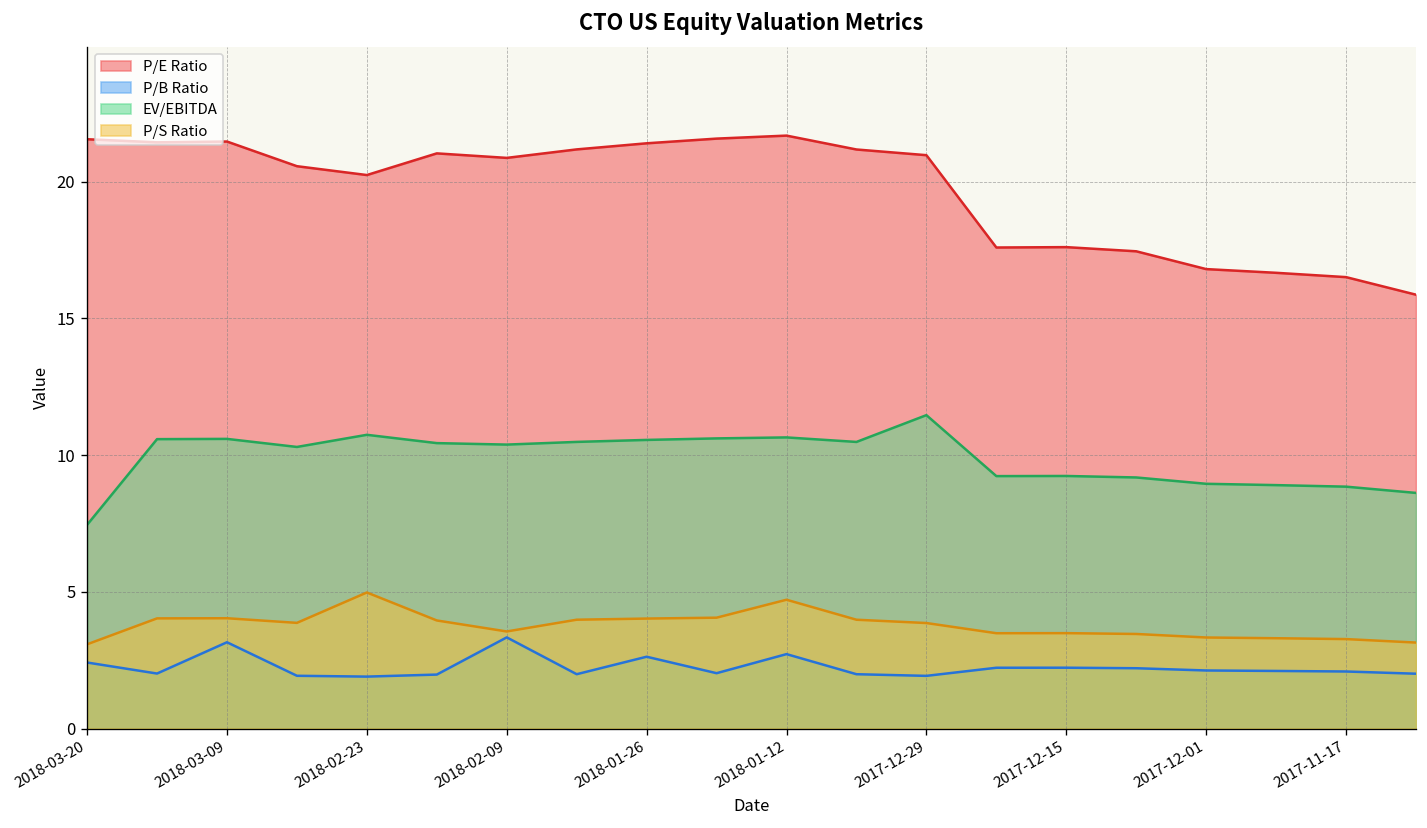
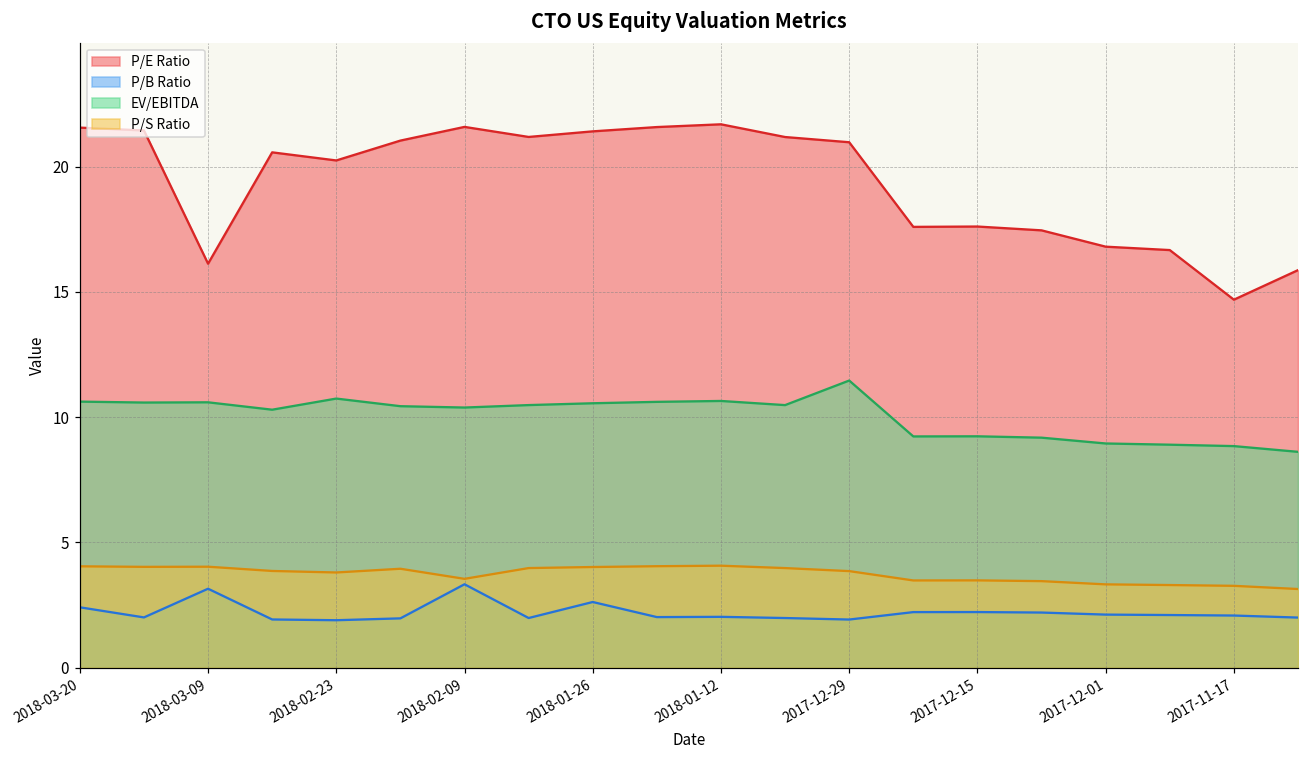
EV/EBITDA, 2018-03-20: 7.4 -> 10.6
P/S Ratio, 2018-03-20: 3.1 -> 4.0
P/E Ratio, 2018-03-09: 21.5 -> 16.1
P/S Ratio, 2018-02-23: 5.0 -> 3.8
P/E Ratio, 2018-02-09: 20.9 -> 21.6
P/B Ratio, 2018-01-12: 2.7 -> 2.0
P/S Ratio, 2018-01-12: 4.7 -> 4.1
P/E Ratio, 2017-11-17: 16.5 -> 14.7
